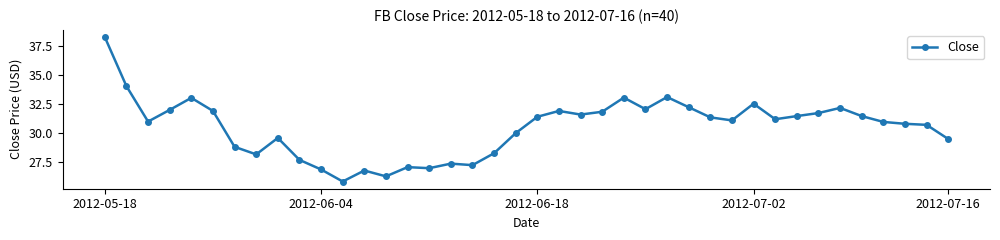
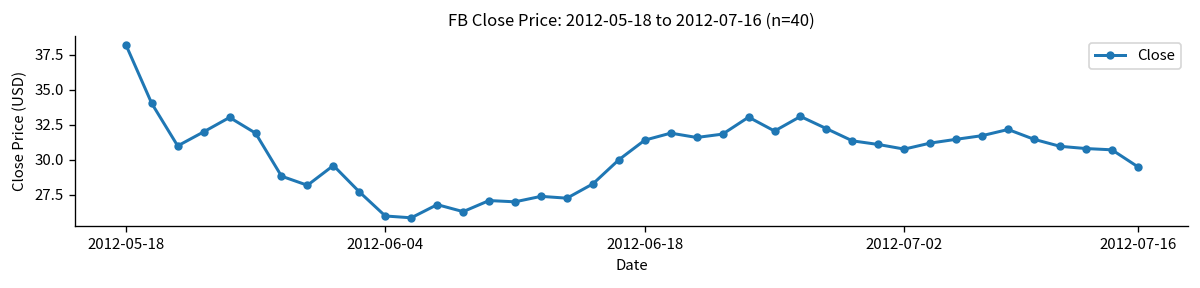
2012-06-04: 26.9 -> 26.0
2012-07-02: 32.5 -> 30.8
